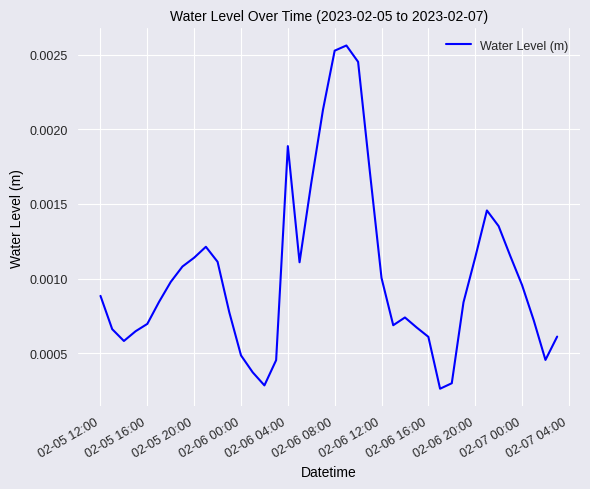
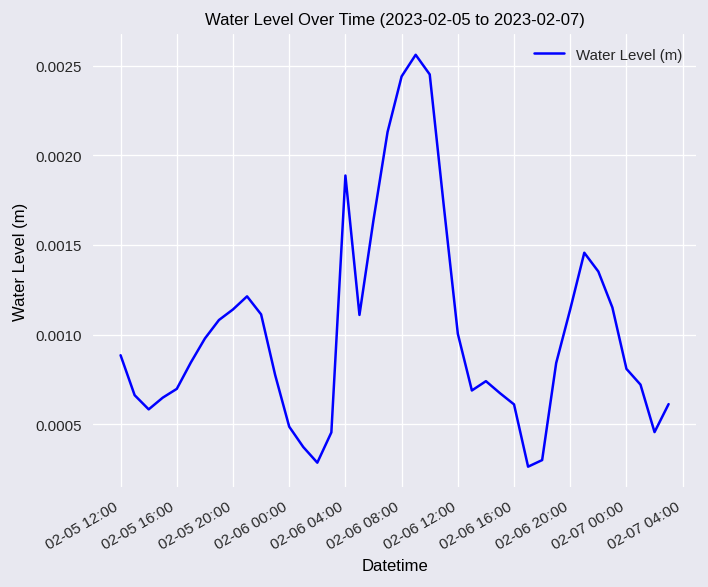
02-06 08:00: 0.00253 -> 0.00244
02-07 00:00: 0.00096 -> 0.00081
